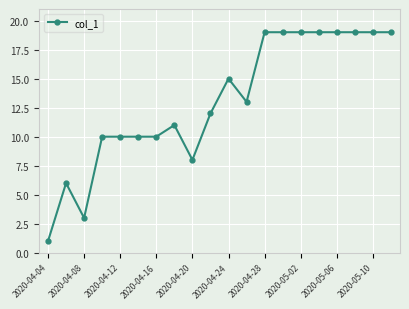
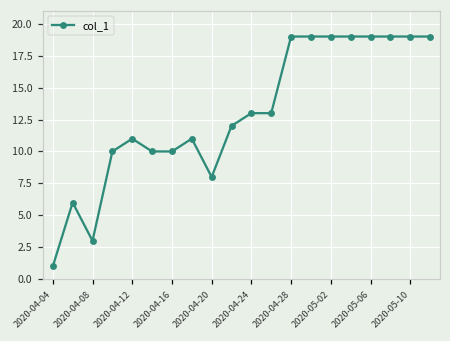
2020-04-12: 10 -> 11
2020-04-24: 15 -> 13
